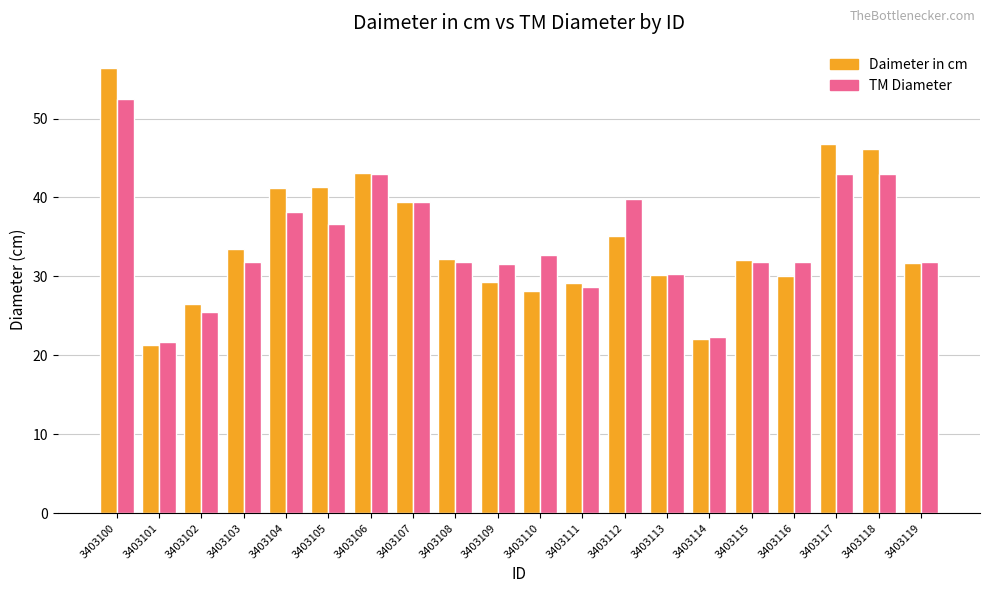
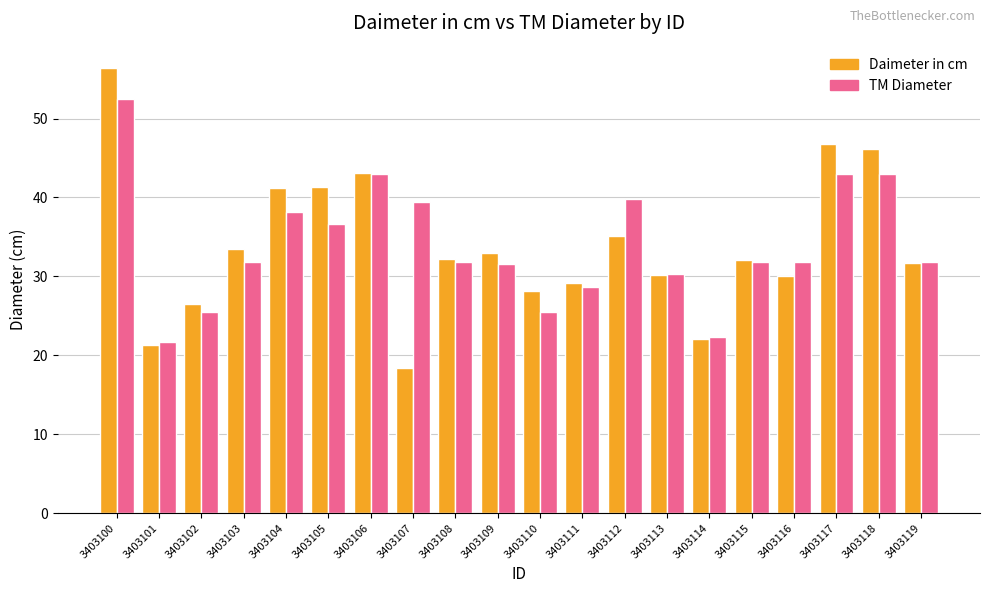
Daimeter in cm, 3403107: 39 -> 18
Daimeter in cm, 3403109: 29 -> 33
TM Diameter, 3403110: 33 -> 25
